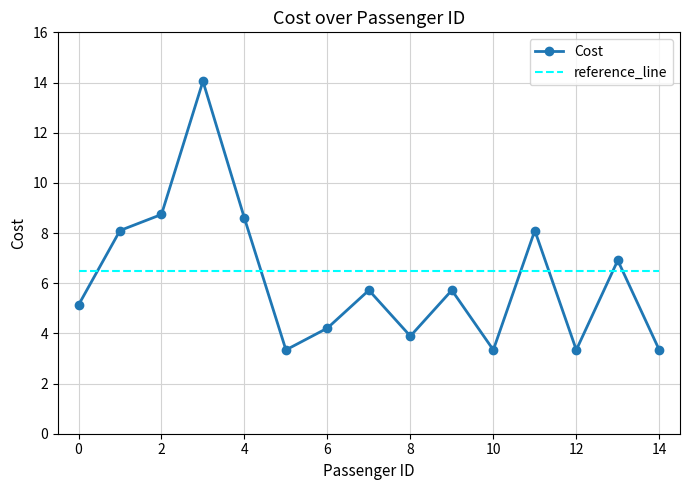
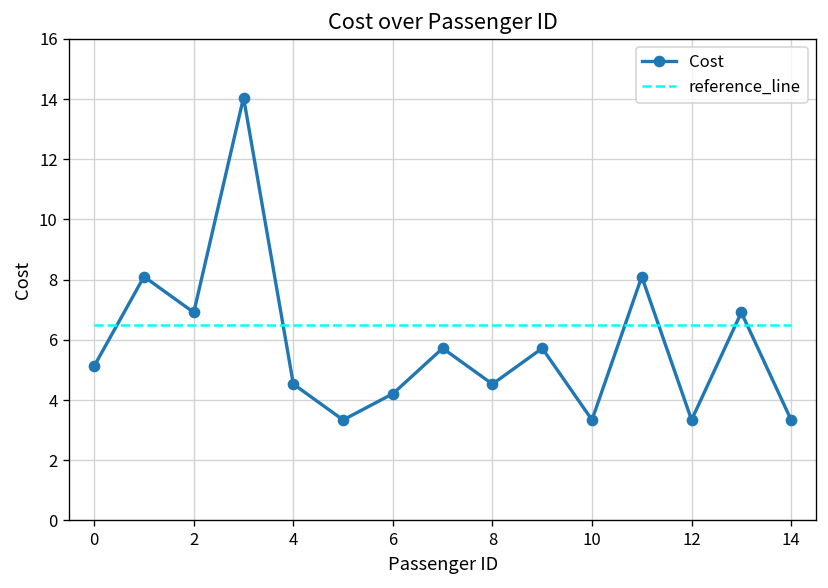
Cost, 2: 8.7 -> 6.9
Cost, 4: 8.6 -> 4.5
Cost, 8: 3.9 -> 4.5
